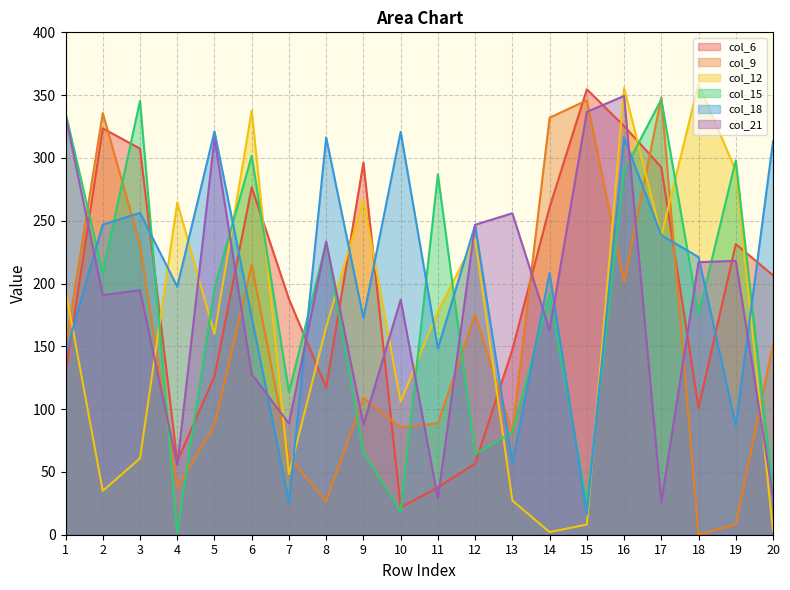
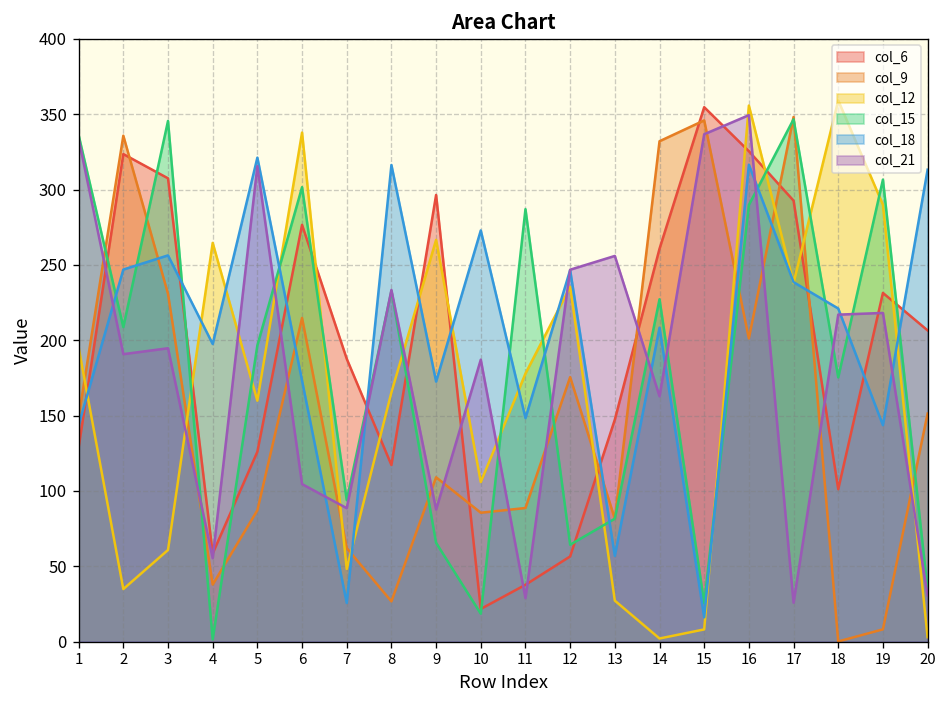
col_21, 6: 128 -> 105
col_15, 7: 113 -> 94
col_18, 10: 321 -> 273
col_15, 14: 191 -> 227
col_15, 19: 298 -> 307
col_18, 19: 87 -> 144
